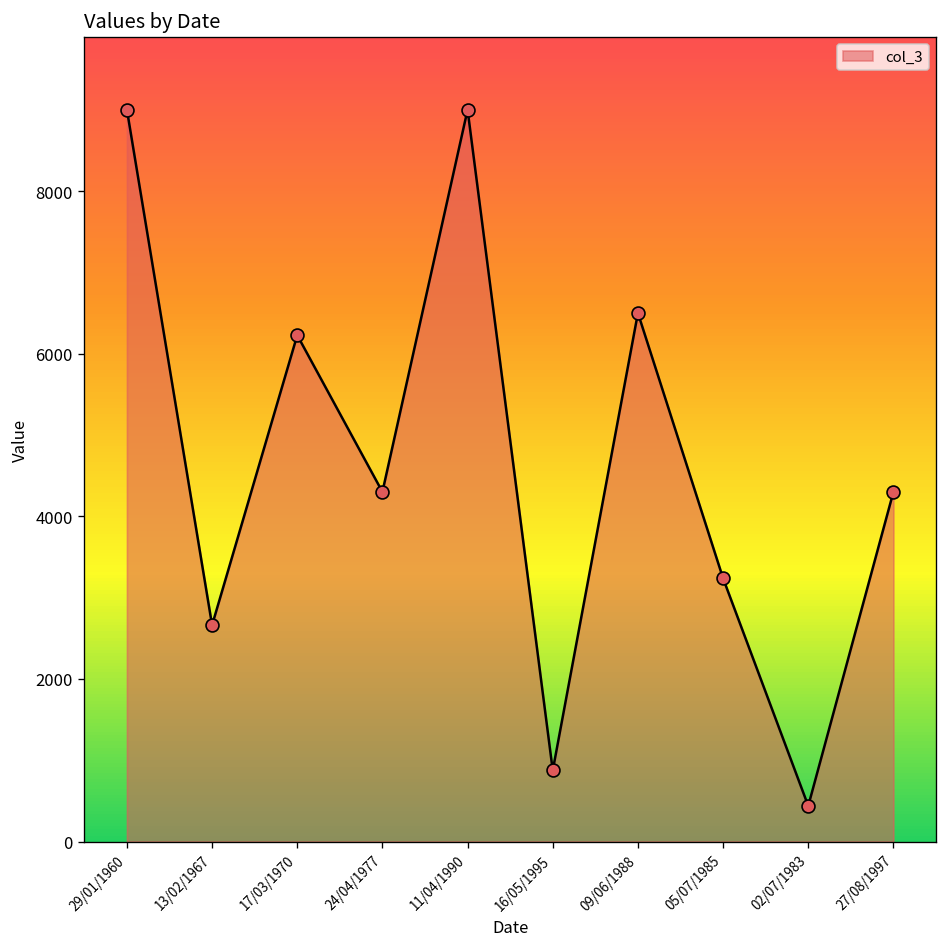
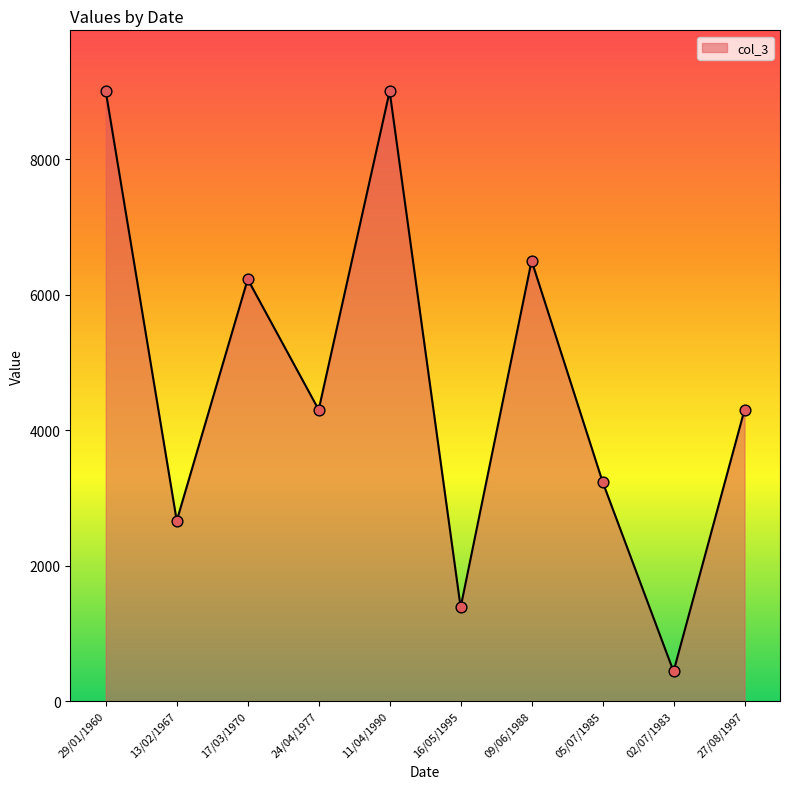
16/05/1995: 900 -> 1400
